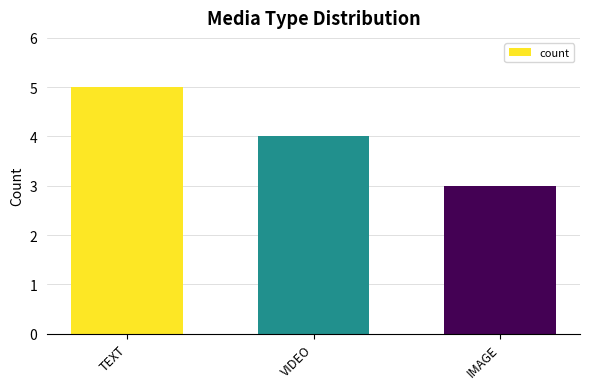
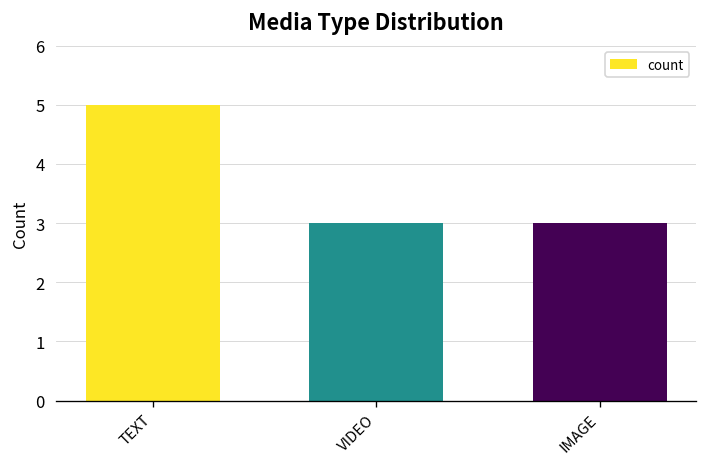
VIDEO: 4 -> 3
